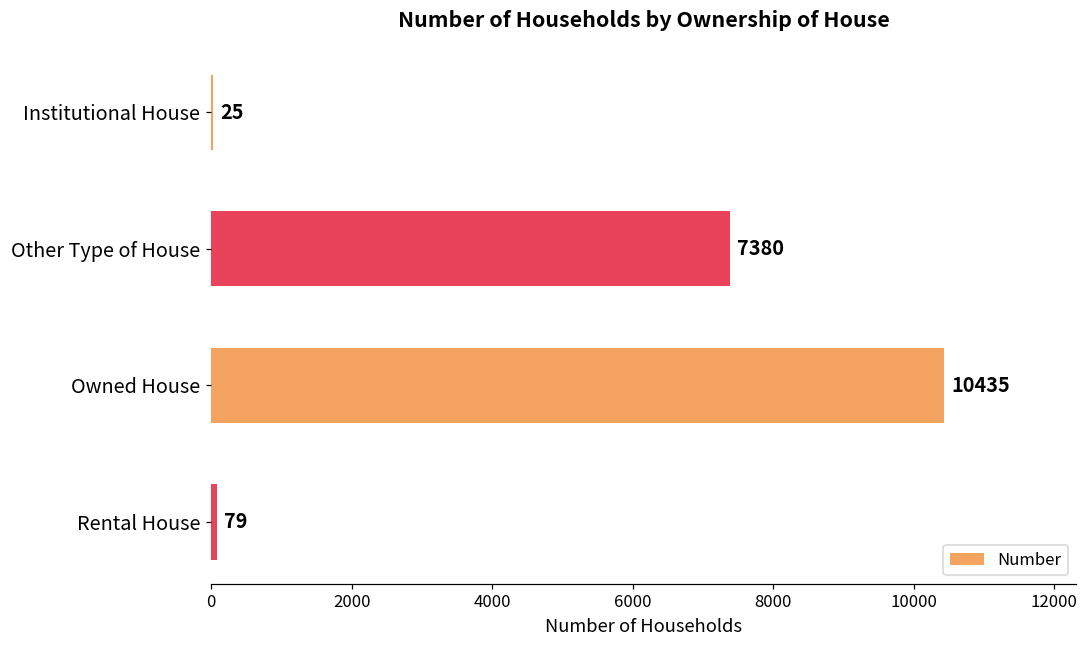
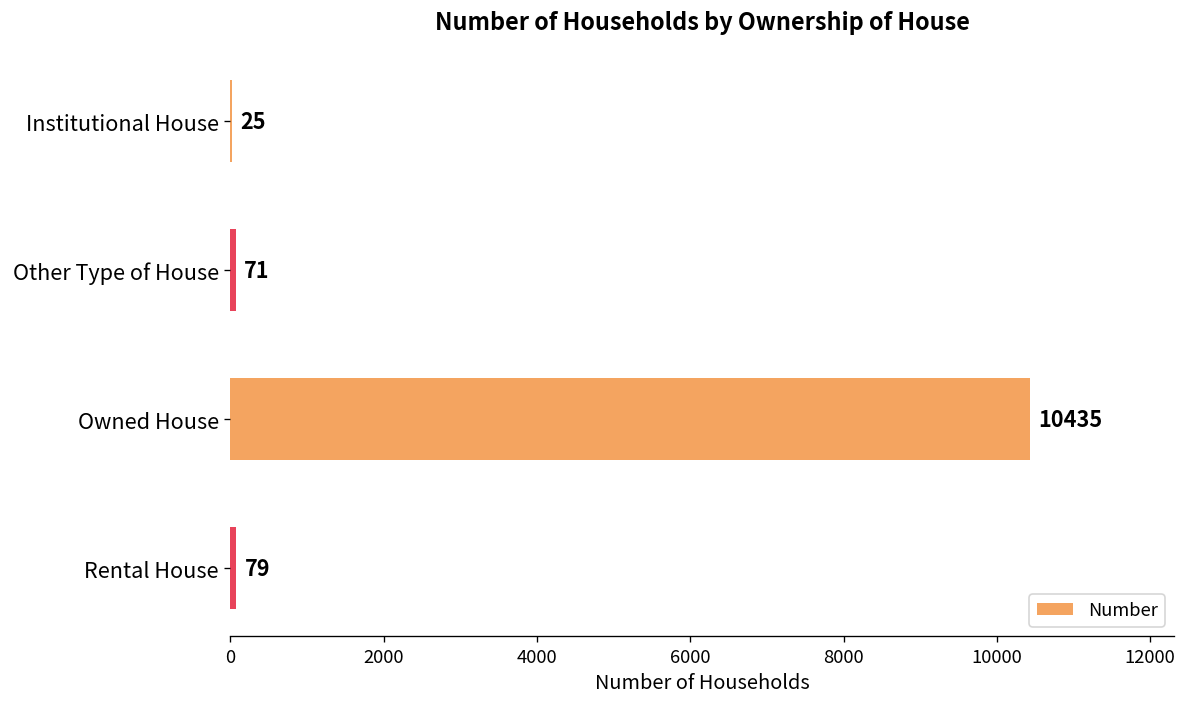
Other Type of House: 7380 -> 71
